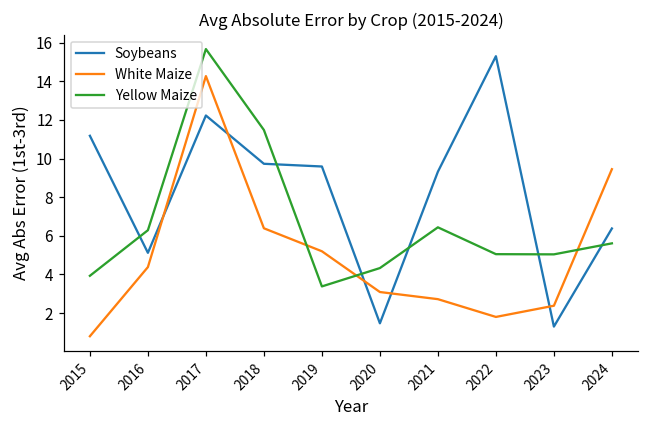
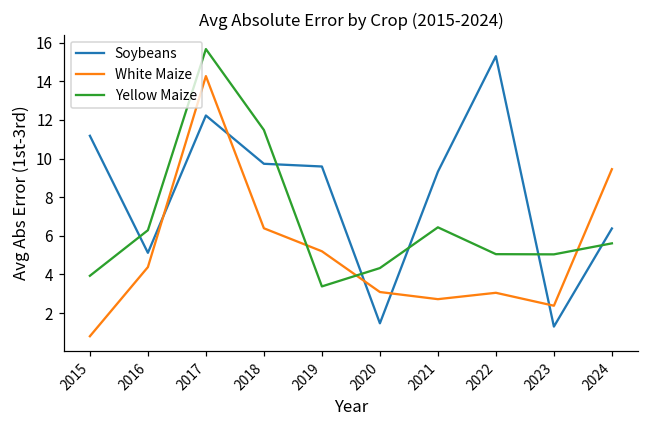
White Maize, 2022: 1.8 -> 3.1
